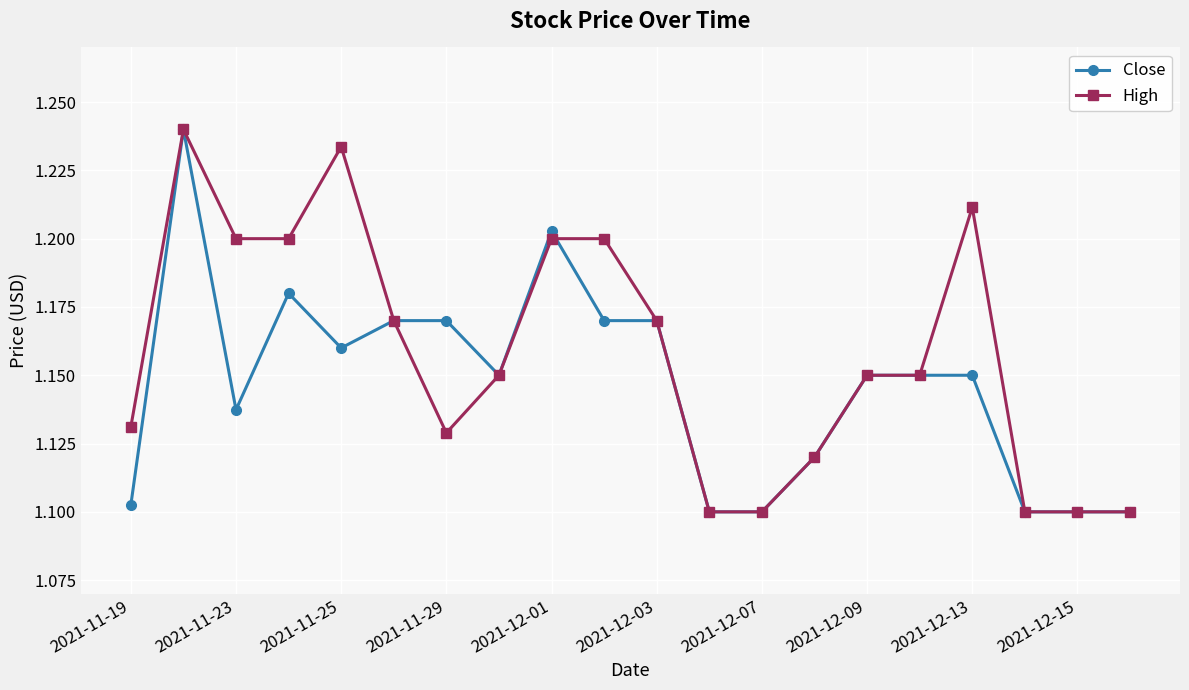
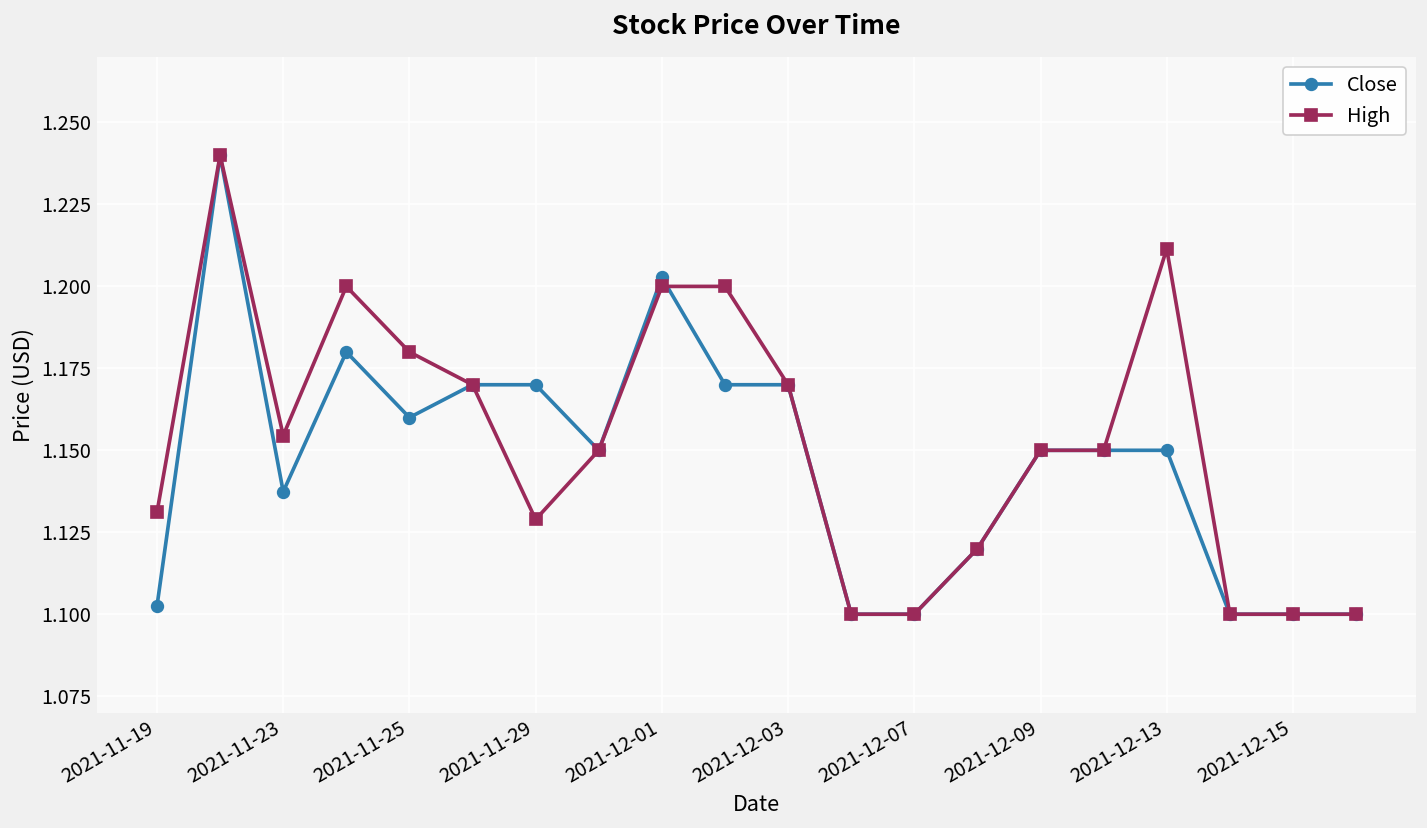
High, 2021-11-23: 1.200 -> 1.155
High, 2021-11-25: 1.234 -> 1.180
